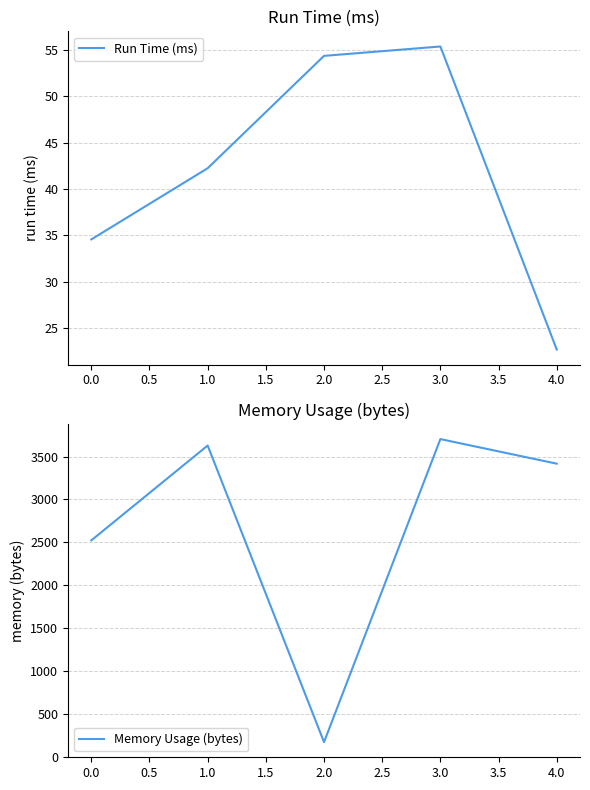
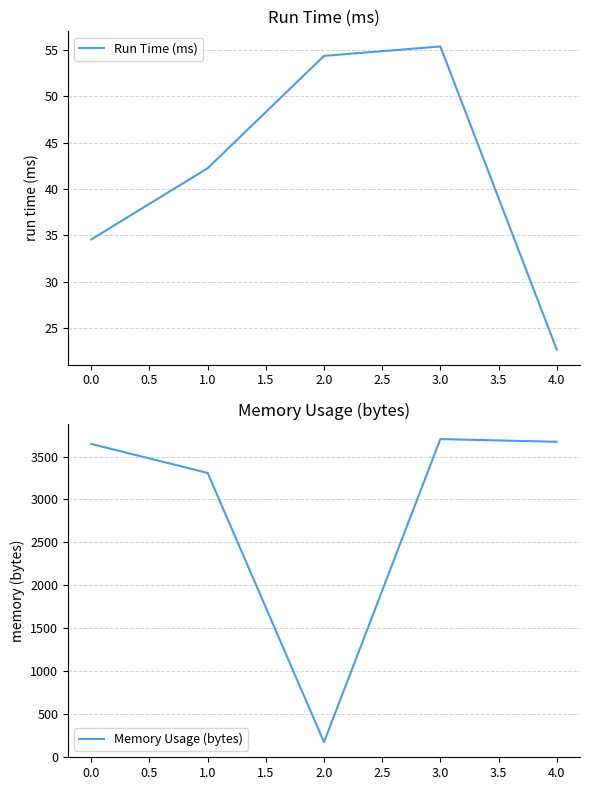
Memory Usage (bytes), 0.0: 2500 -> 3600
Memory Usage (bytes), 1.0: 3600 -> 3300
Memory Usage (bytes), 4.0: 3400 -> 3700
